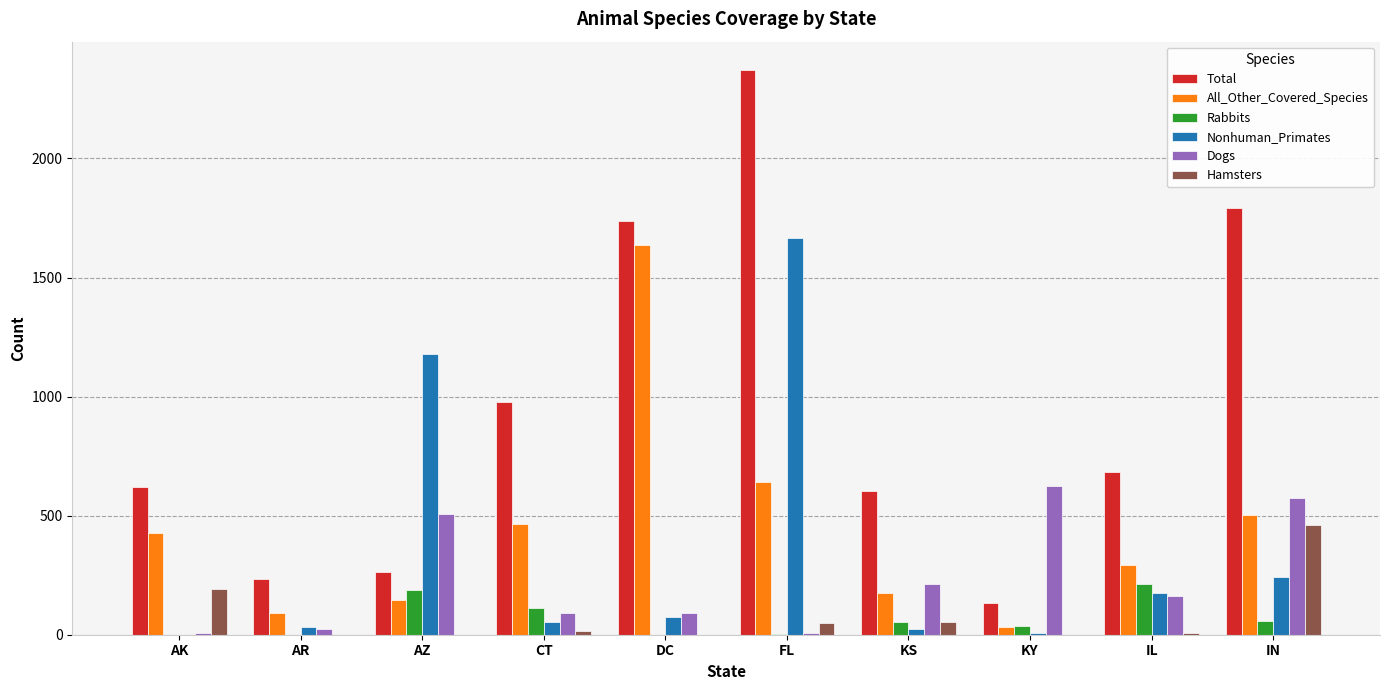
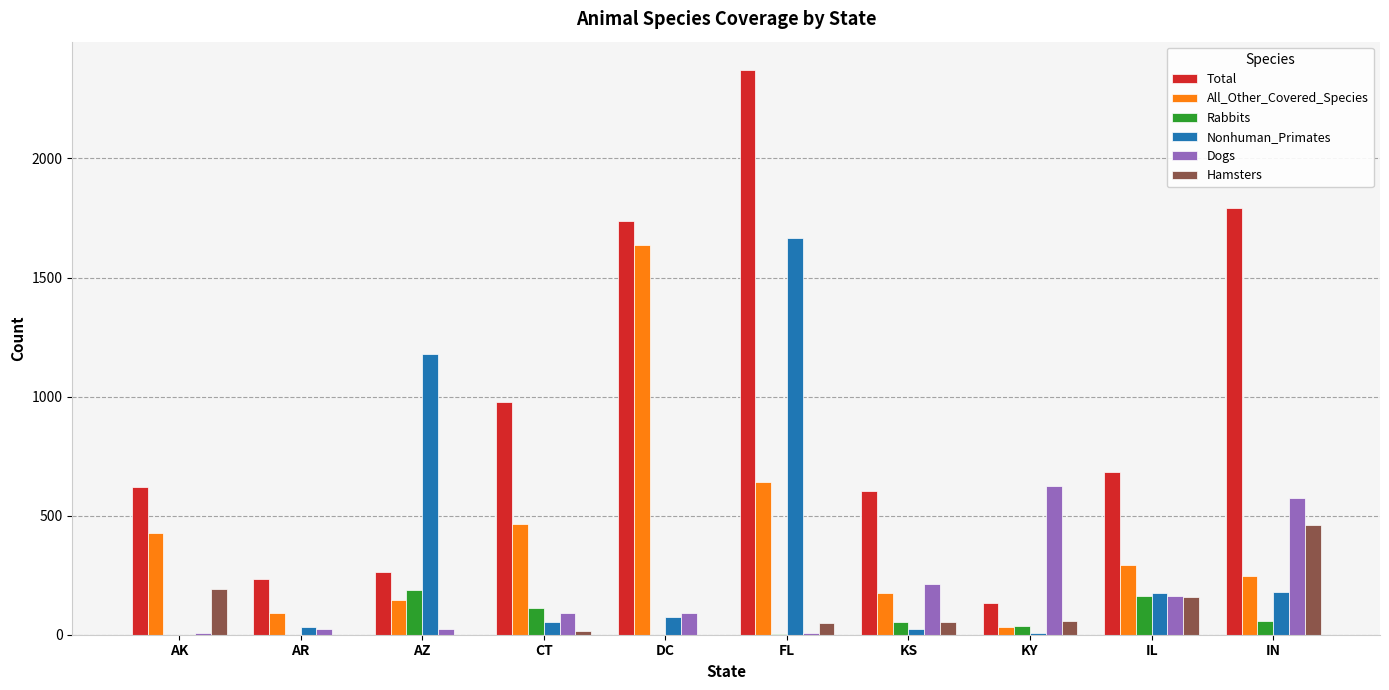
Dogs, AZ: 510 -> 30
Hamsters, KY: 0 -> 60
Rabbits, IL: 210 -> 160
Hamsters, IL: 10 -> 160
All_Other_Covered_Species, IN: 500 -> 250
Nonhuman_Primates, IN: 240 -> 180
